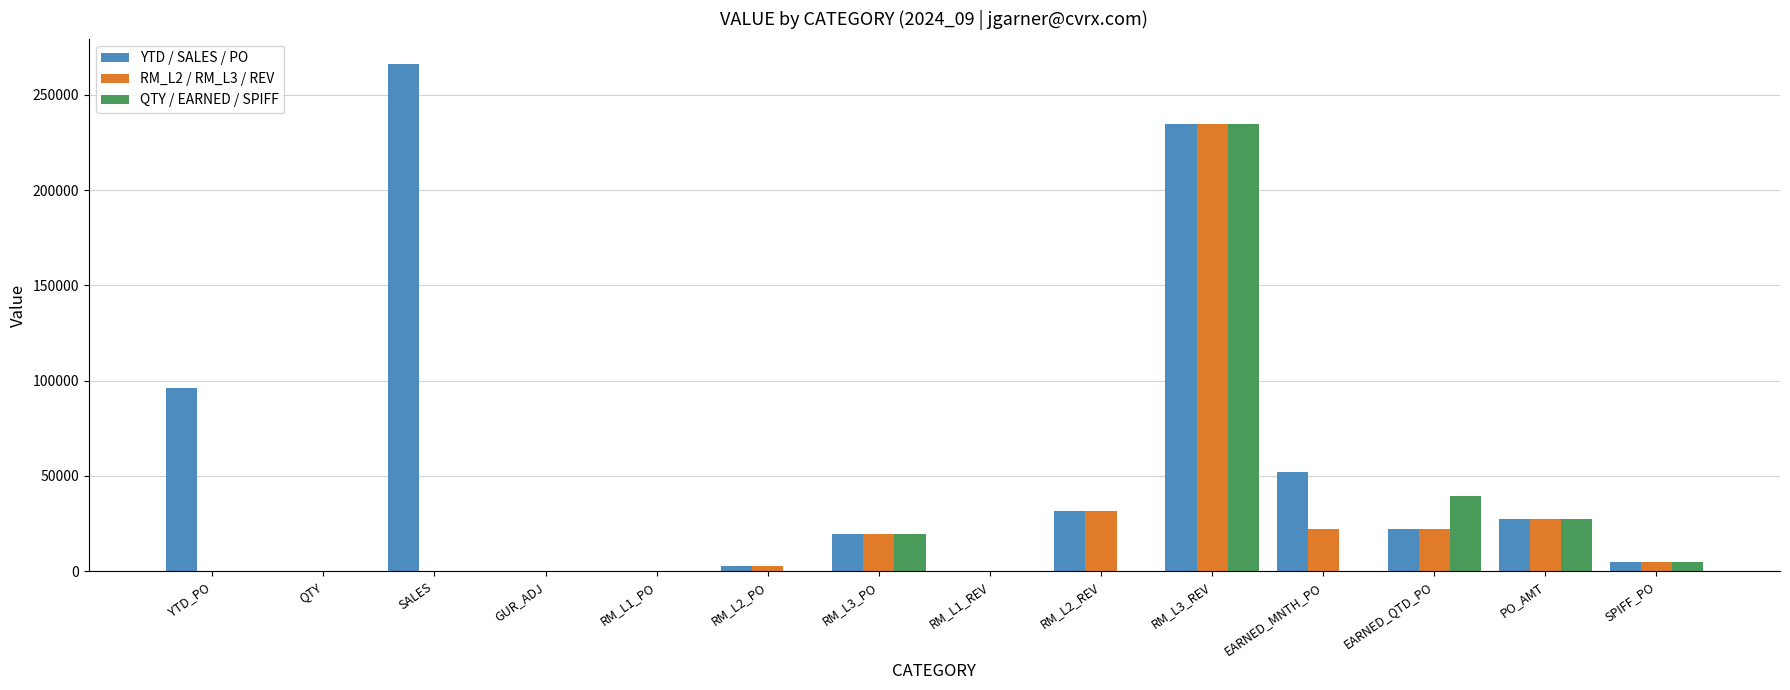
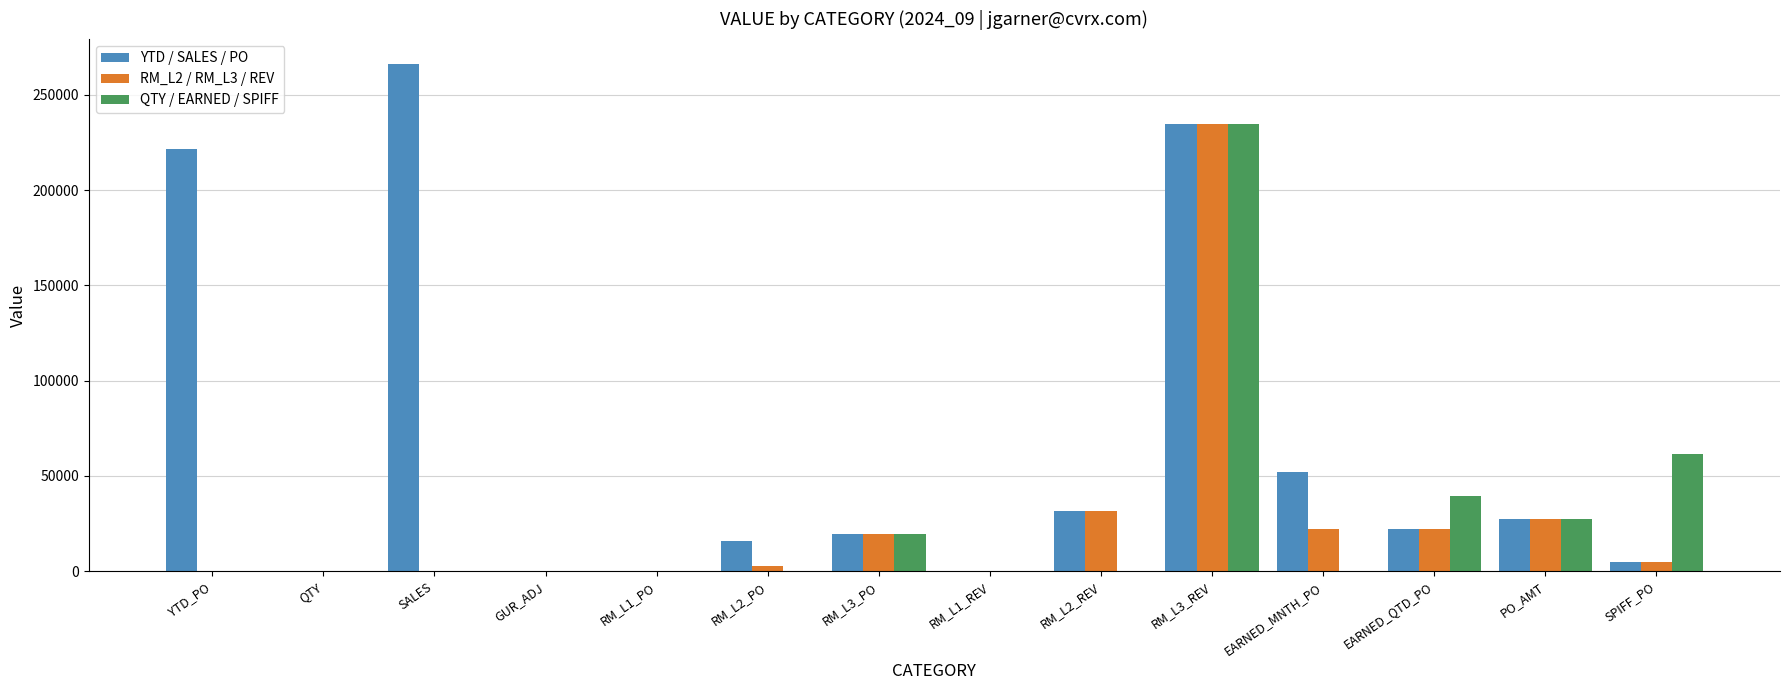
YTD / SALES / PO, YTD_PO: 96000 -> 221000
YTD / SALES / PO, RM_L2_PO: 3000 -> 16000
QTY / EARNED / SPIFF, SPIFF_PO: 5000 -> 61000
